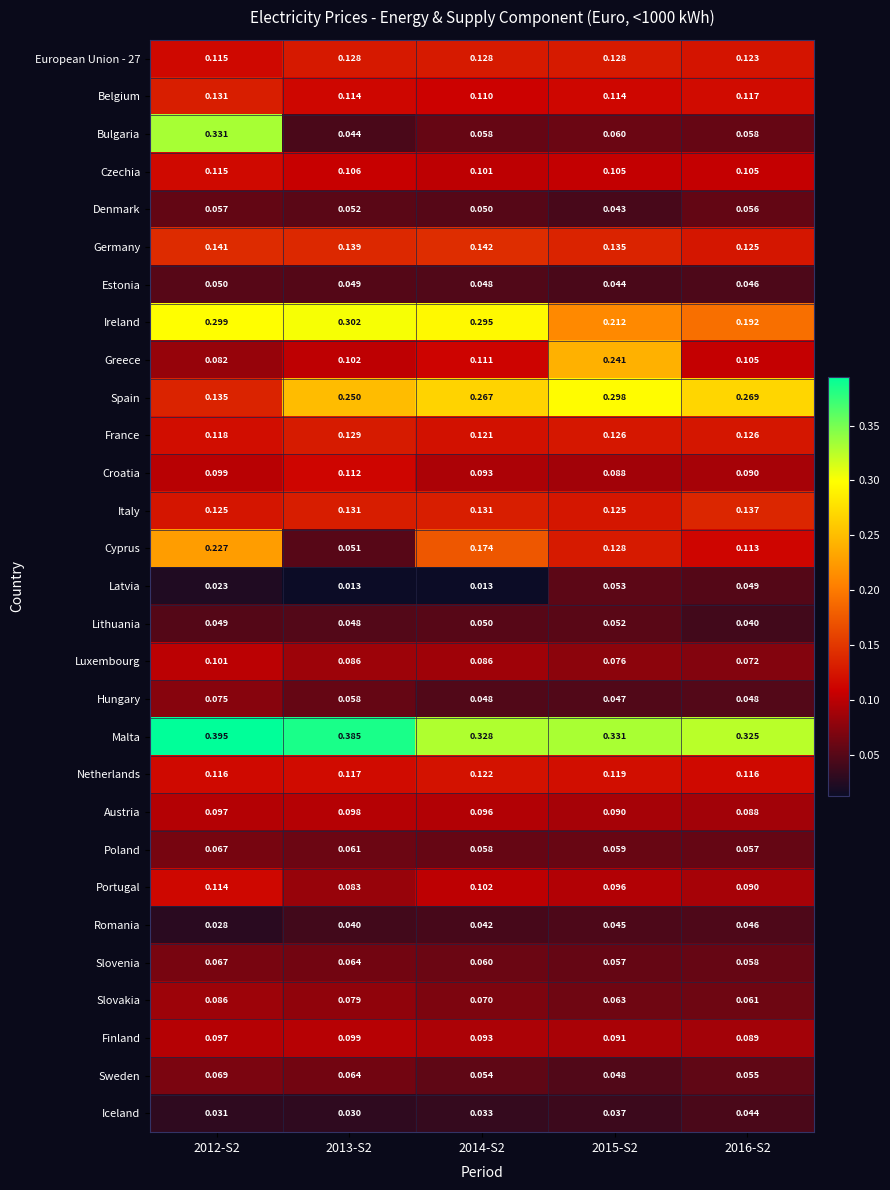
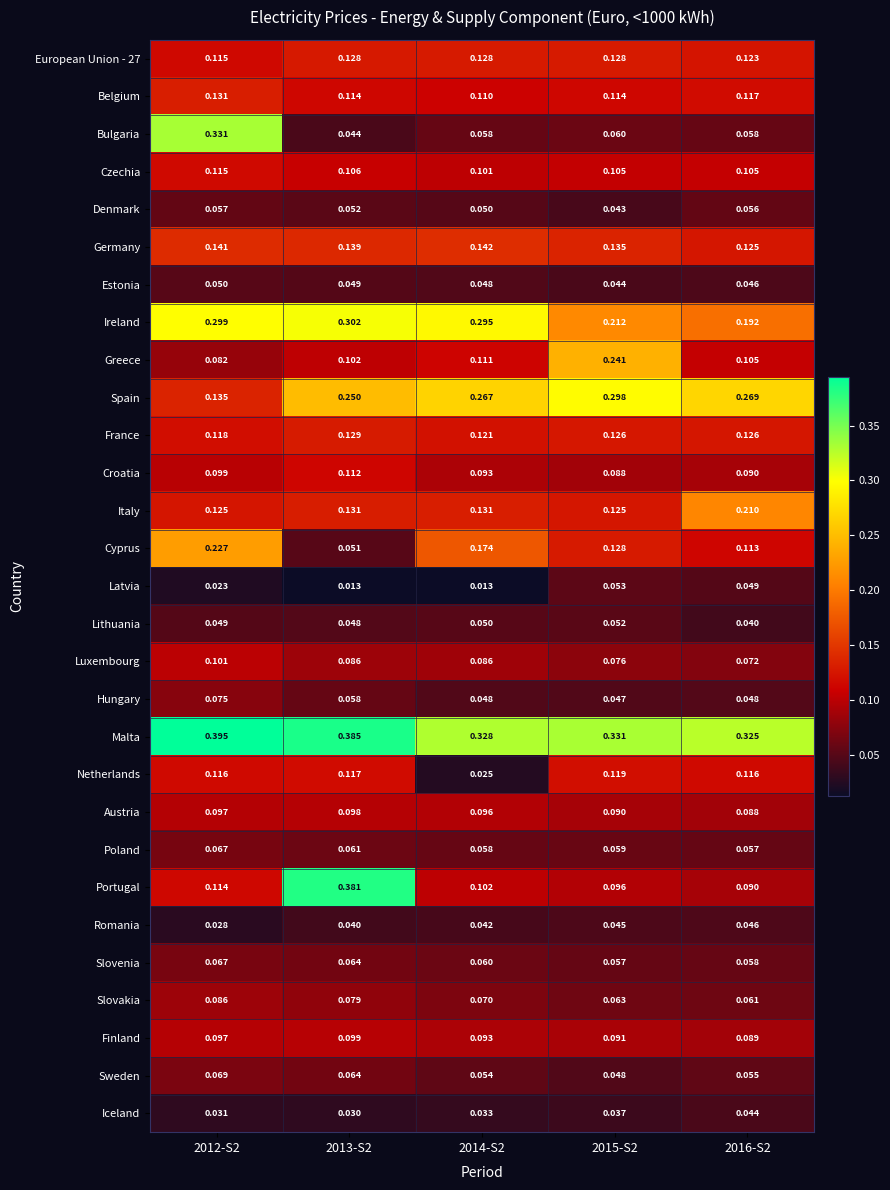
Italy, 2016-S2: 0.137 -> 0.210
Netherlands, 2014-S2: 0.122 -> 0.025
Portugal, 2013-S2: 0.083 -> 0.381
